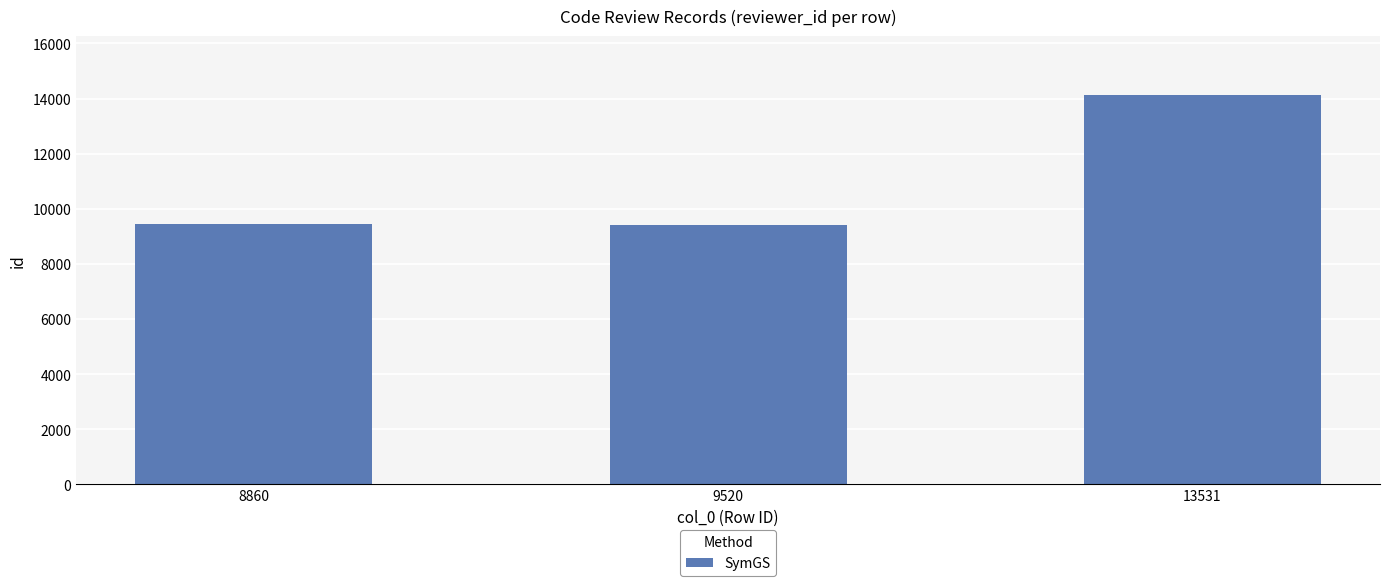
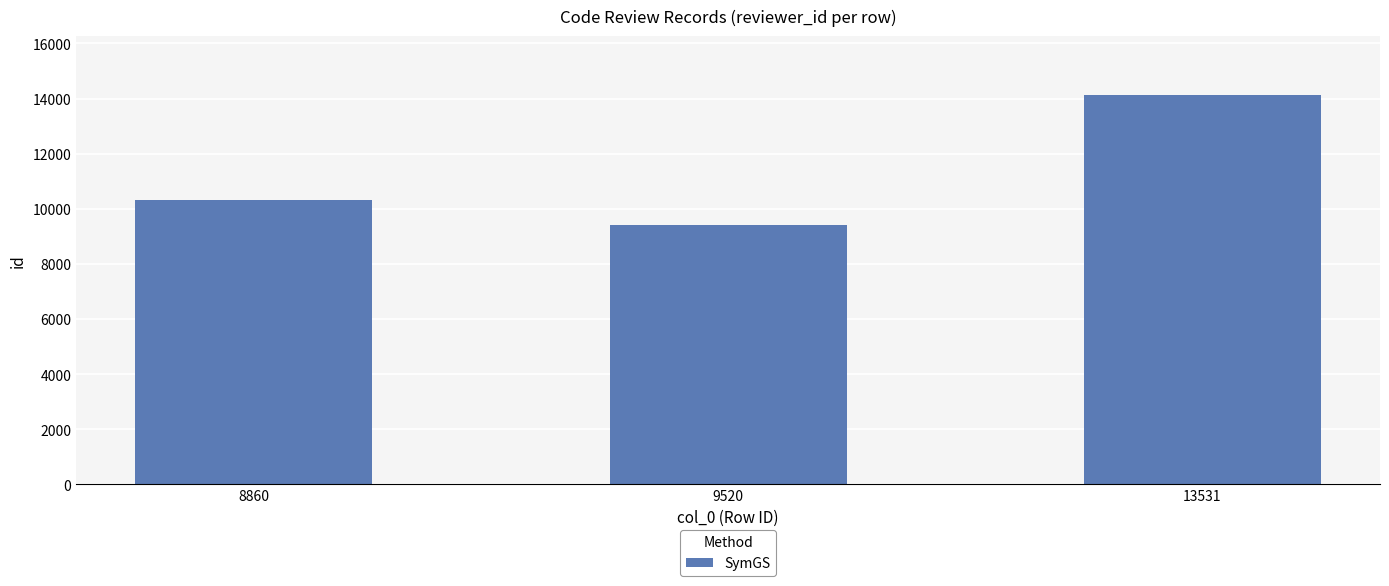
8860: 9500 -> 10300
